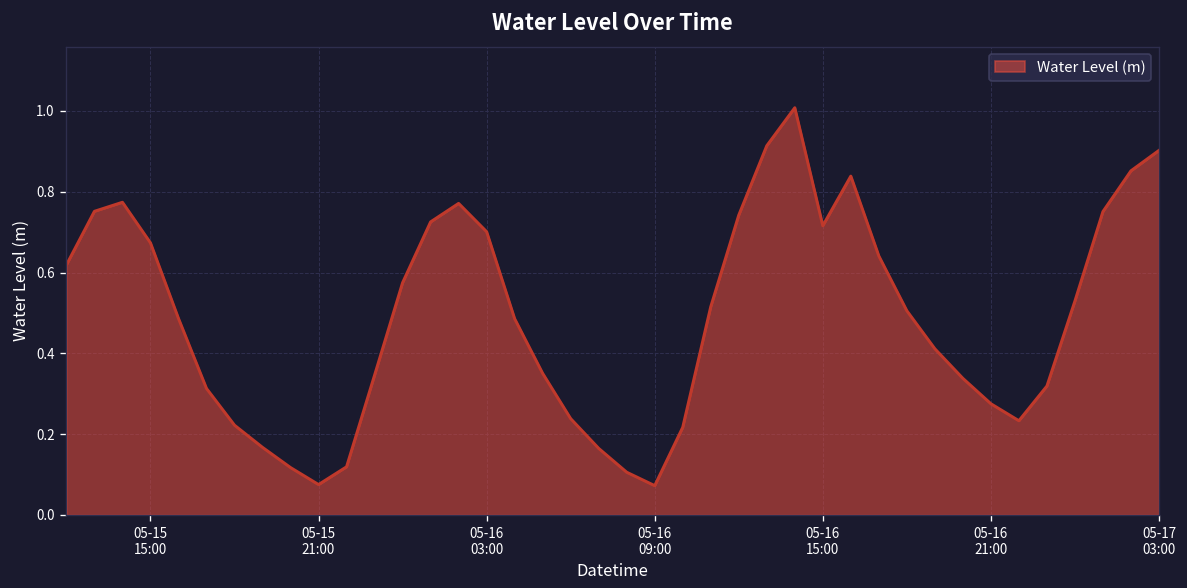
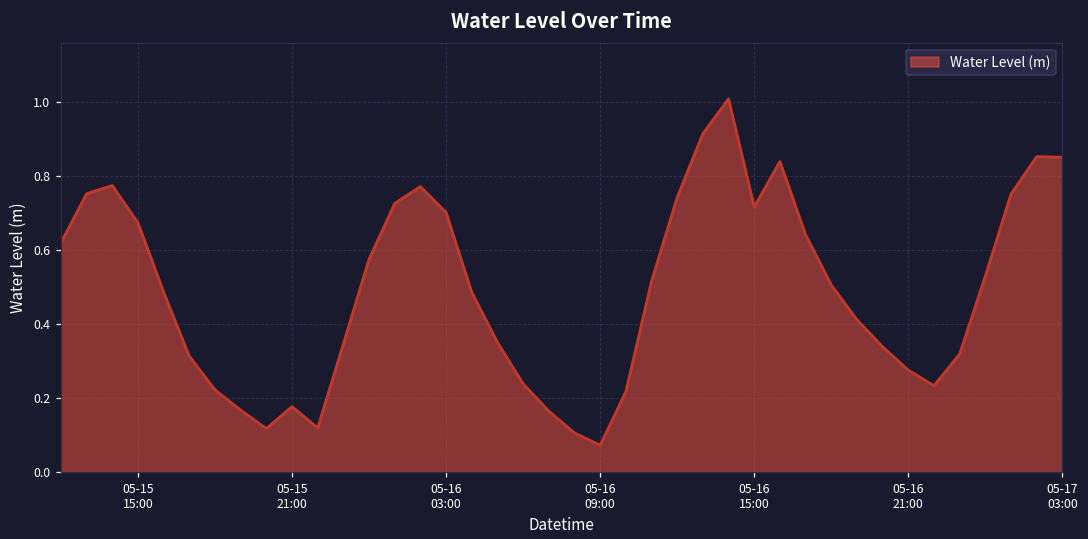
05-15 21:00: 0.08 -> 0.18
05-17 03:00: 0.90 -> 0.85
